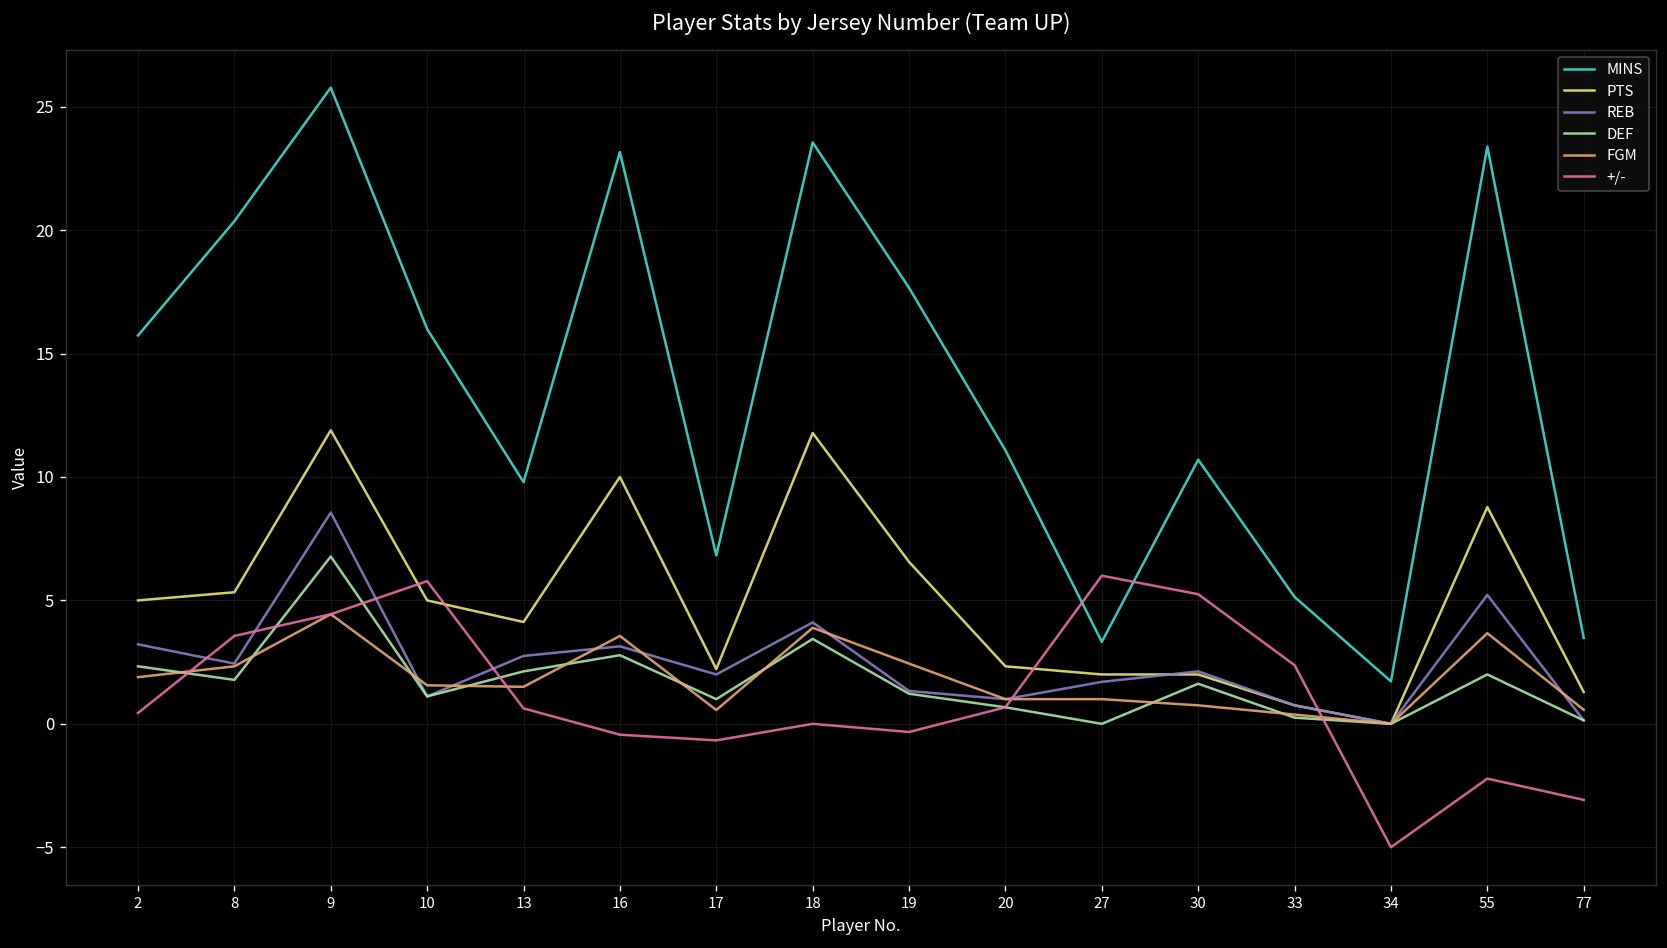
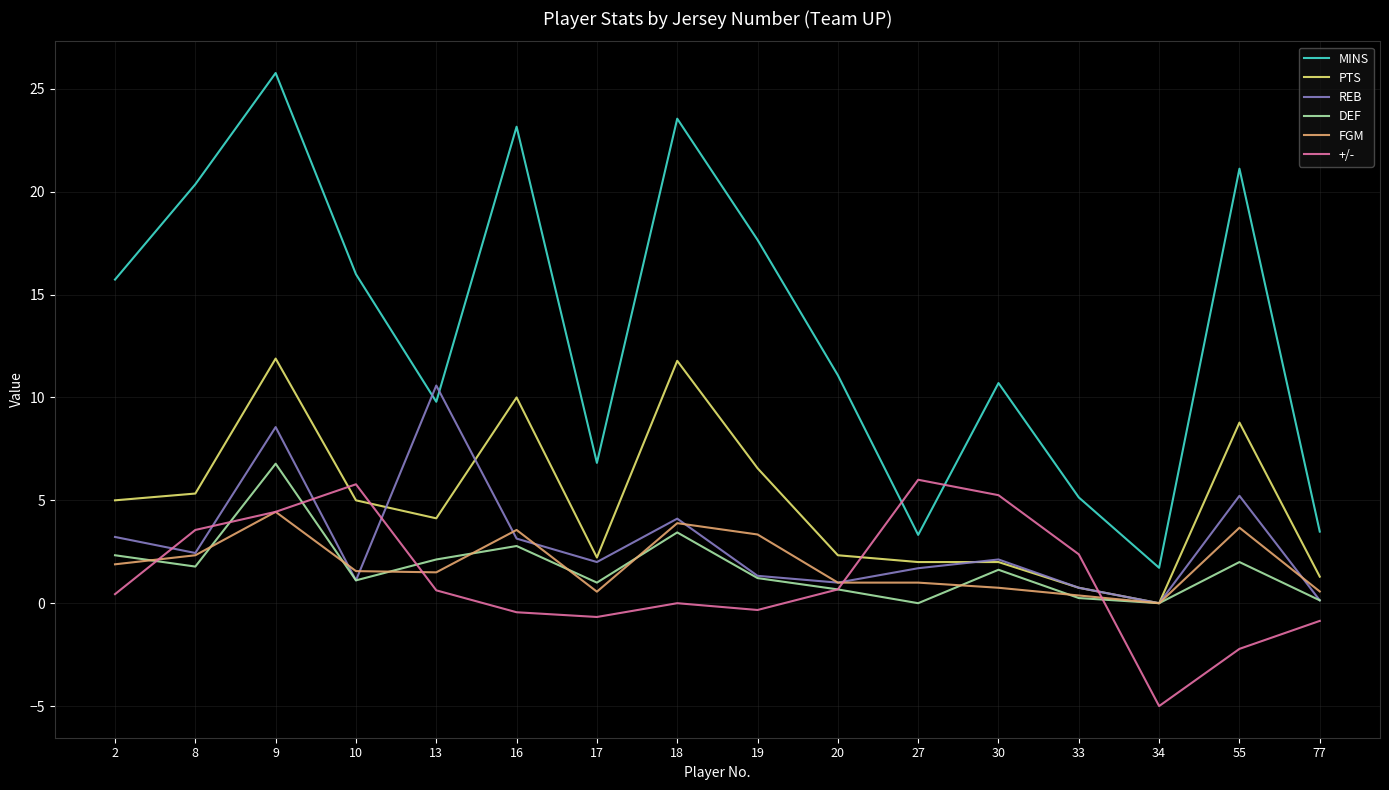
REB, 13: 2.8 -> 10.6
FGM, 19: 2.4 -> 3.3
MINS, 55: 23.4 -> 21.1
+/-, 77: -3.1 -> -0.9
